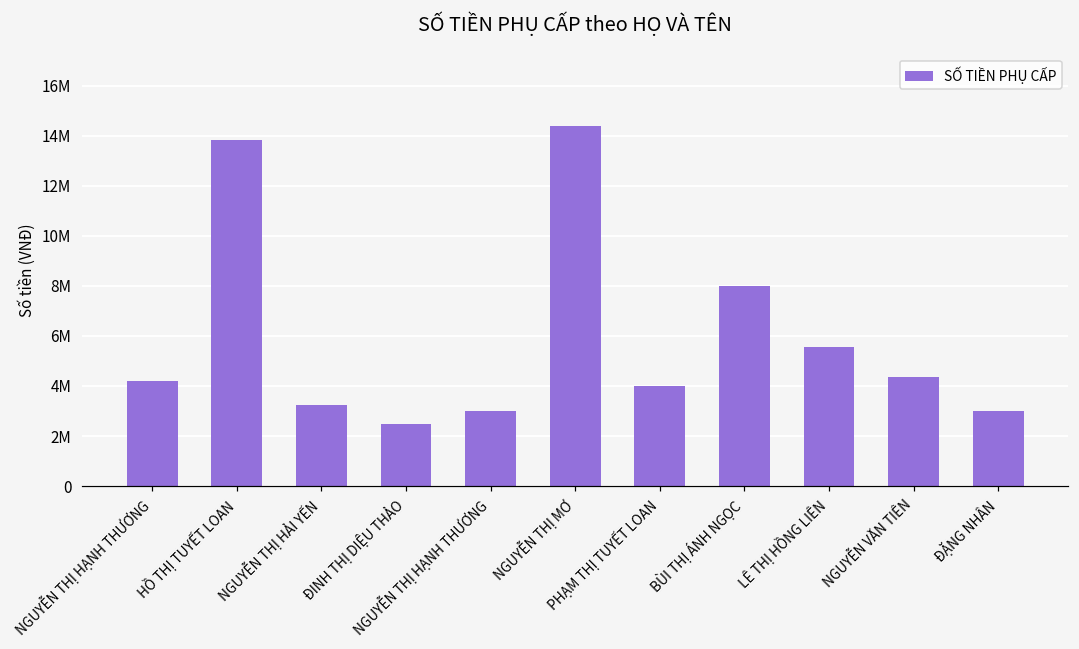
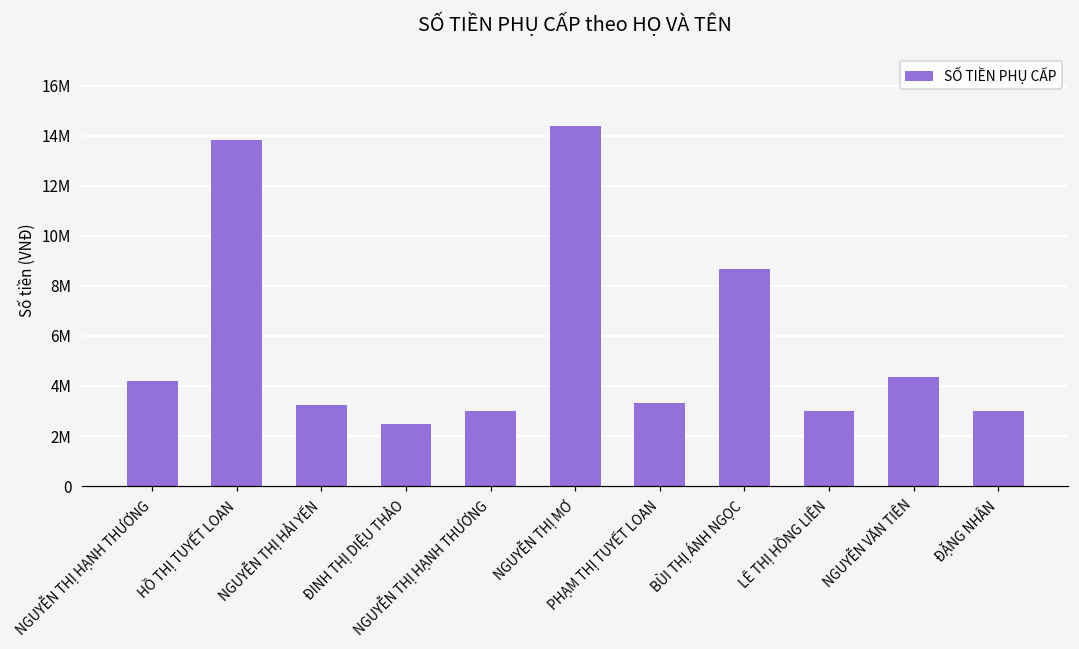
PHẠM THỊ TUYẾT LOAN: 4000000 -> 3300000
BÙI THỊ ÁNH NGỌC: 8000000 -> 8700000
LÊ THỊ HỒNG LIÊN: 5600000 -> 3000000
